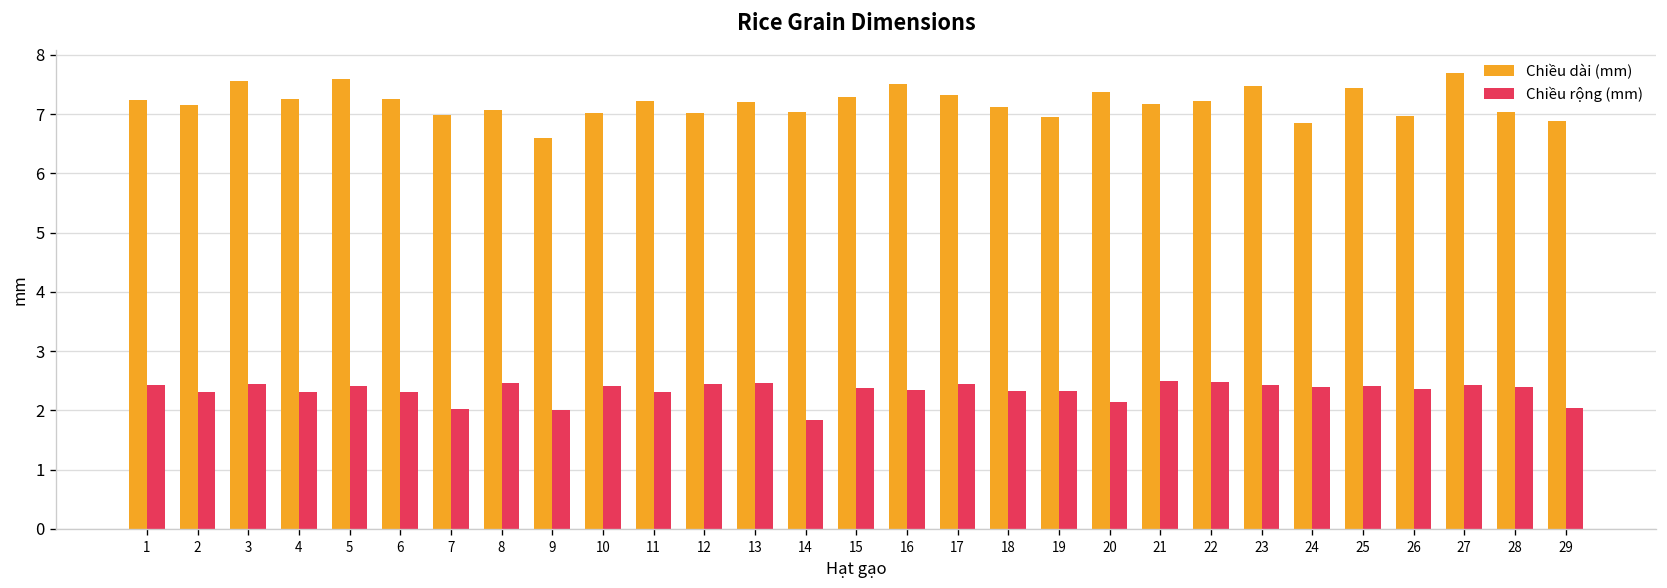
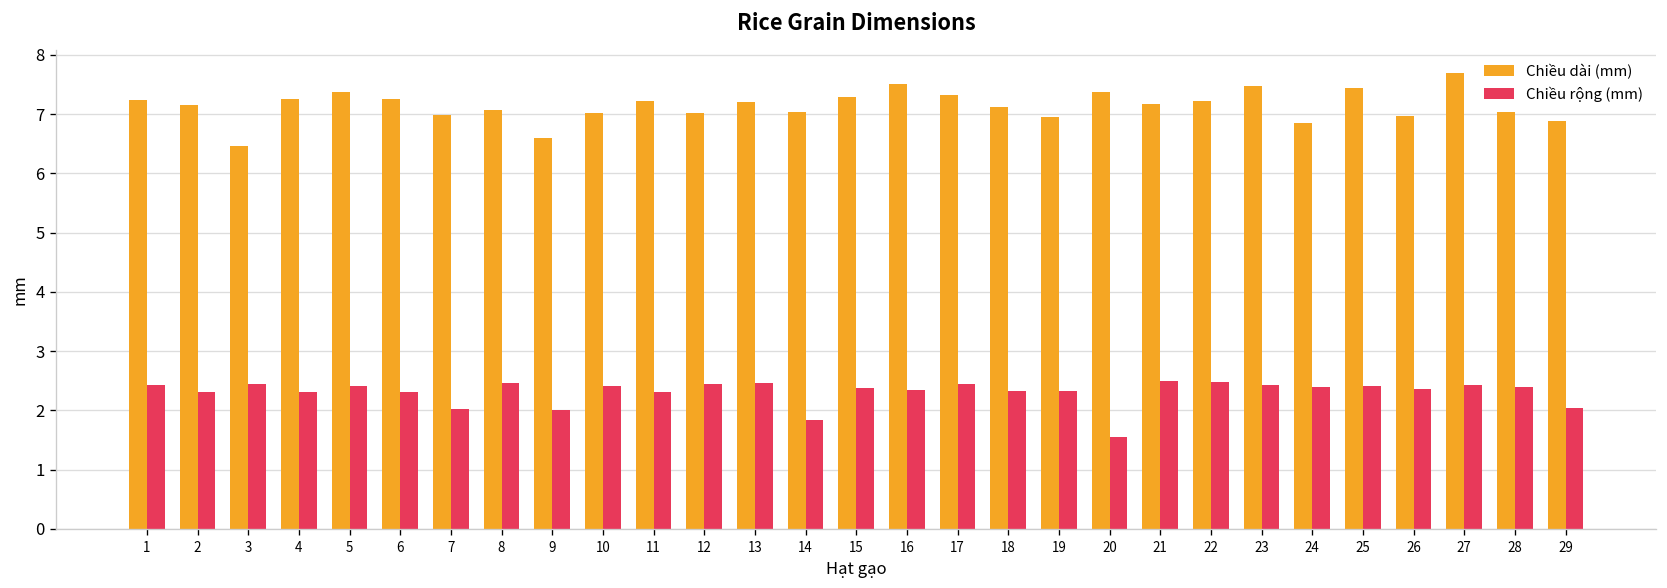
Chiều dài (mm), 3: 7.6 -> 6.5
Chiều dài (mm), 5: 7.6 -> 7.4
Chiều rộng (mm), 20: 2.1 -> 1.6
